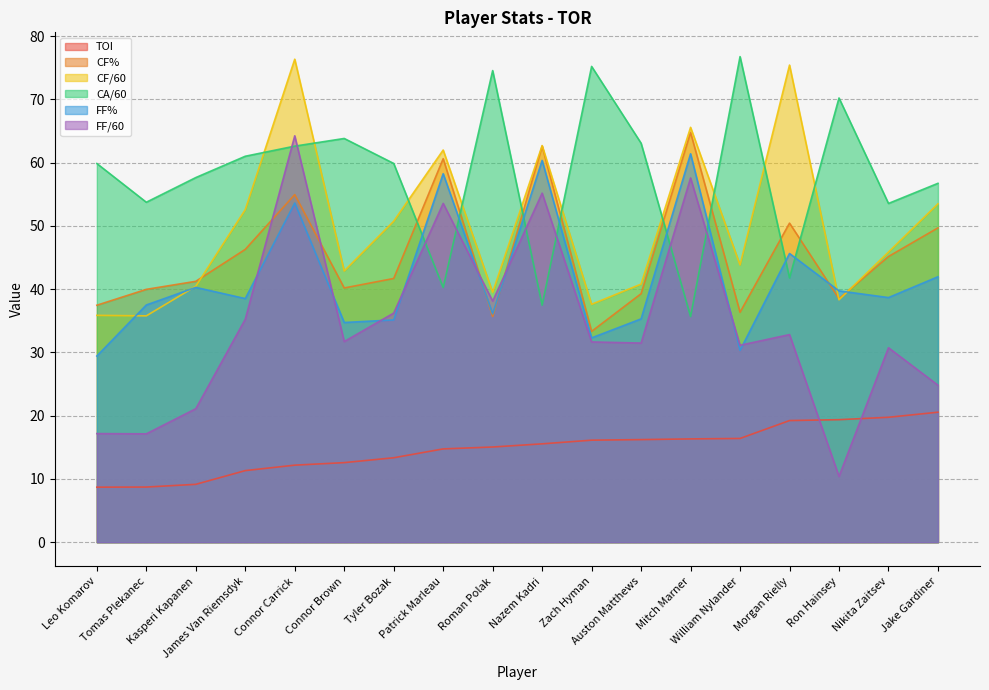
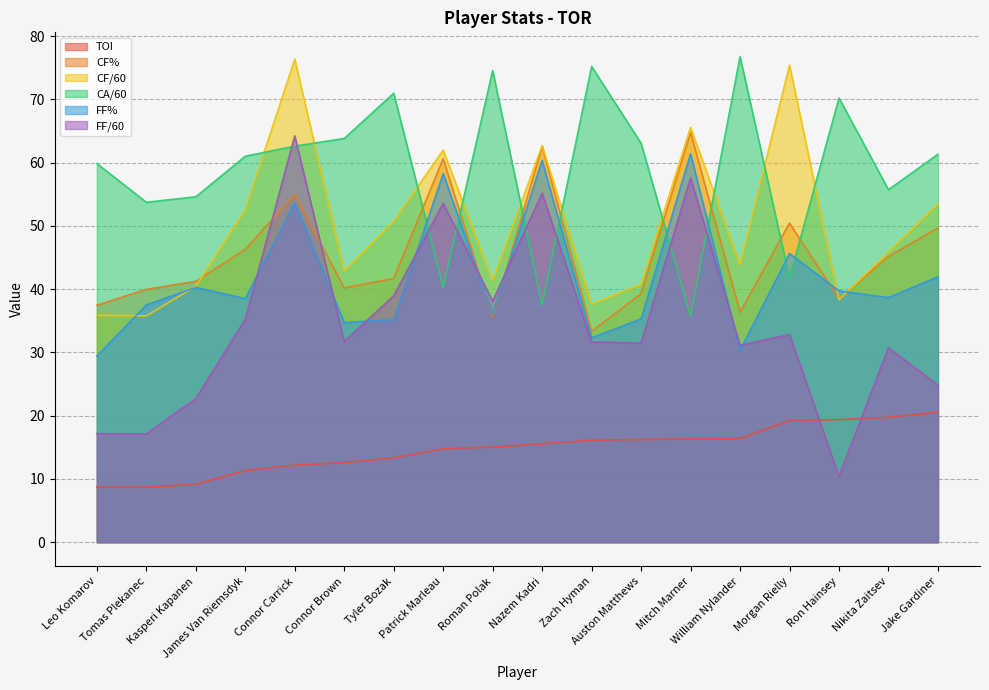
CA/60, Kasperi Kapanen: 58 -> 55
FF/60, Kasperi Kapanen: 21 -> 23
CA/60, Tyler Bozak: 60 -> 71
FF/60, Tyler Bozak: 36 -> 39
CF/60, Roman Polak: 40 -> 41
CA/60, Nikita Zaitsev: 54 -> 56
CA/60, Jake Gardiner: 57 -> 61
